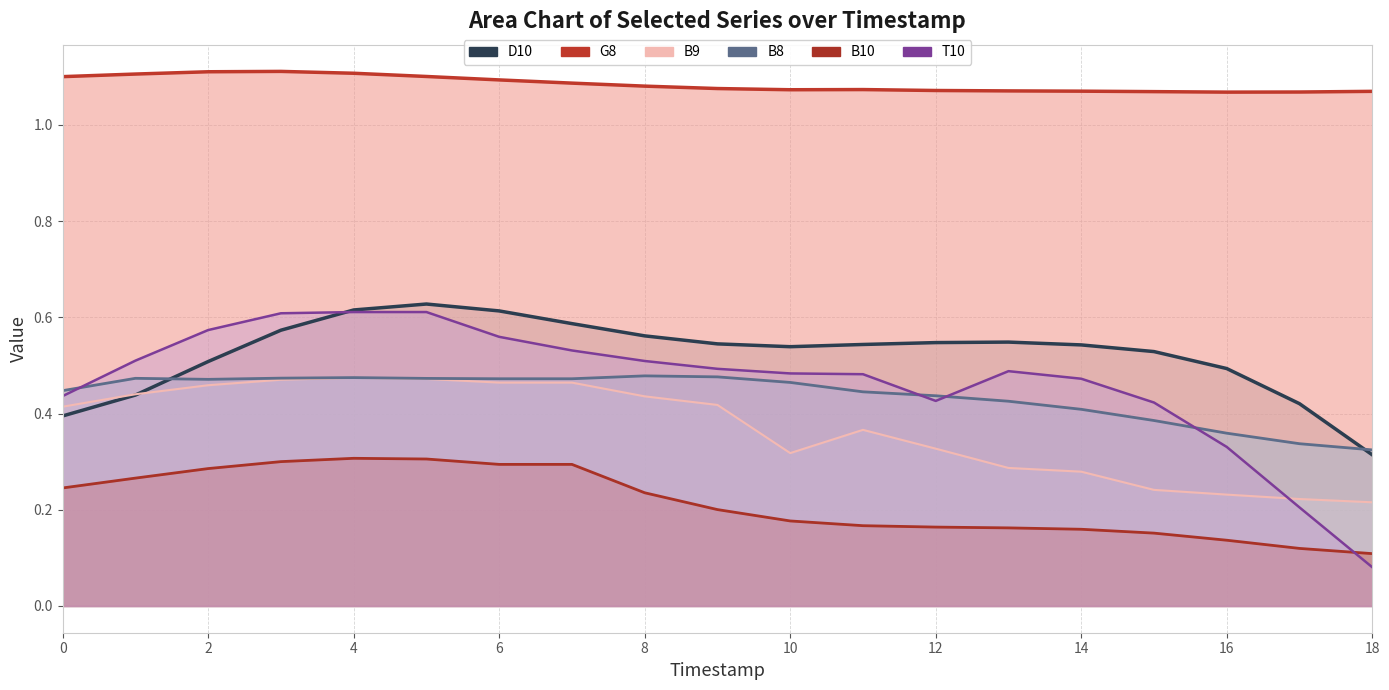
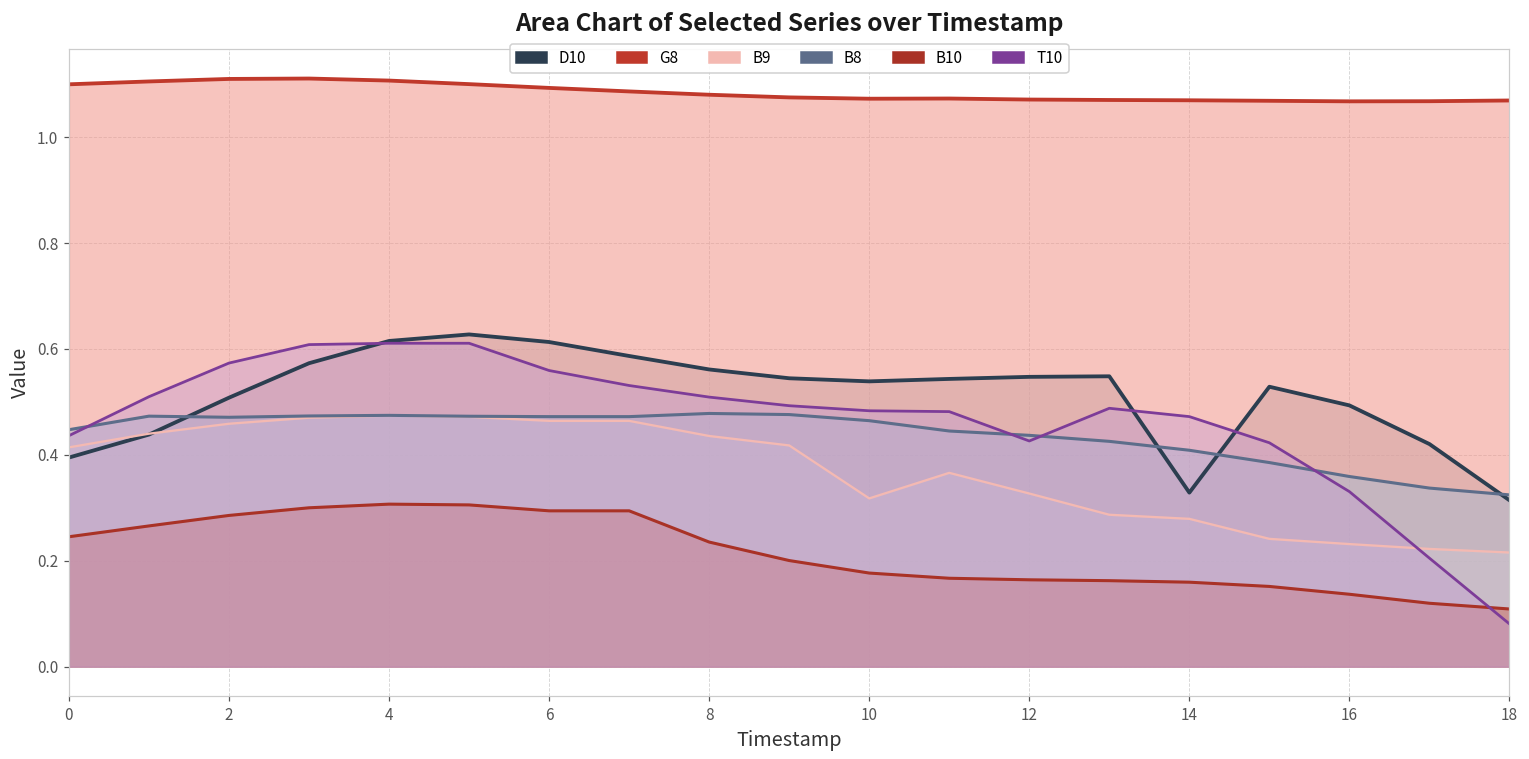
D10, 14: 0.54 -> 0.33
